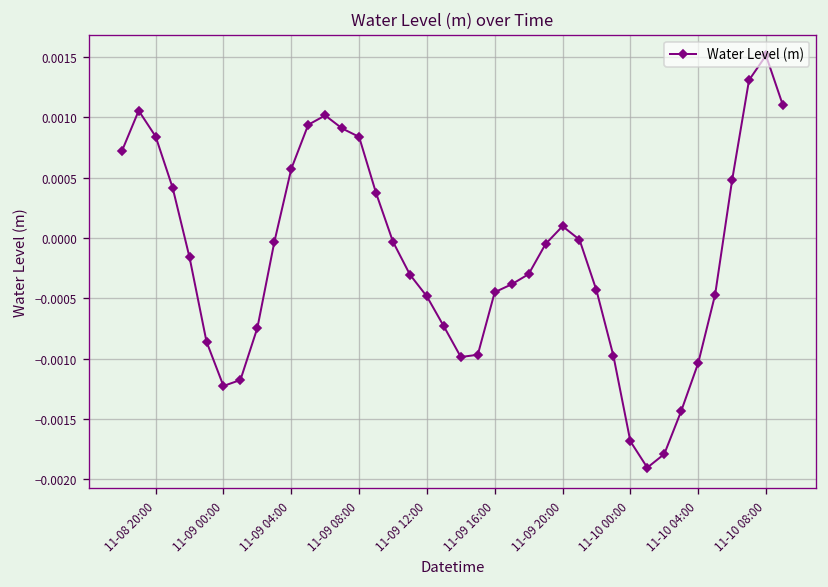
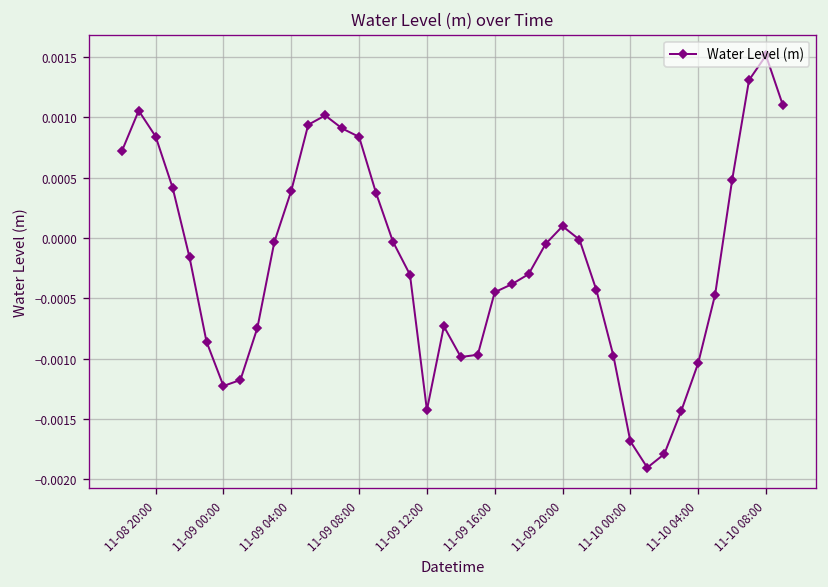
11-09 04:00: 0.00057 -> 0.00039
11-09 12:00: -0.00048 -> -0.00143
